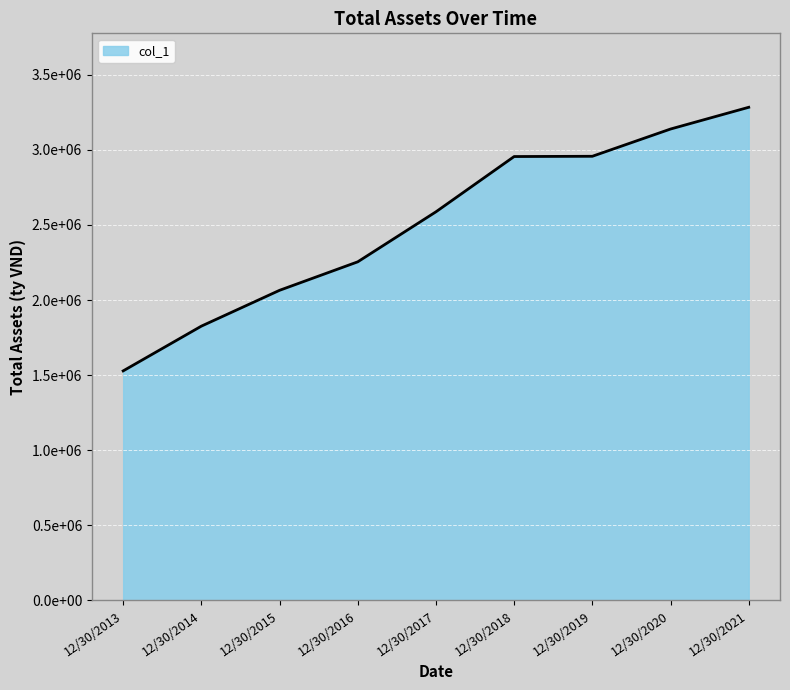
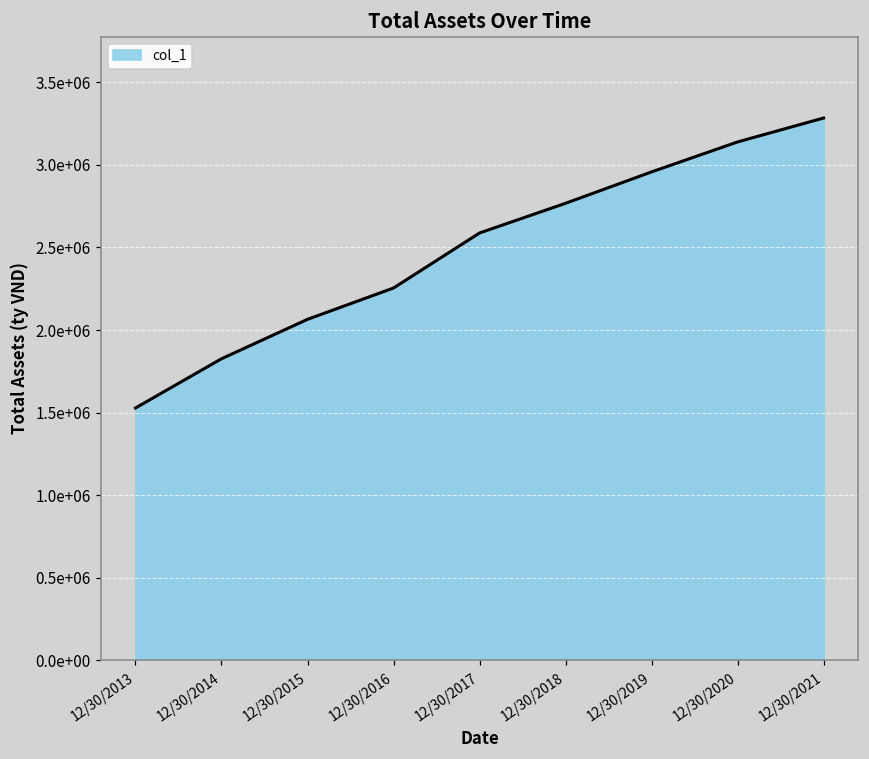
12/30/2018: 2960000 -> 2770000
